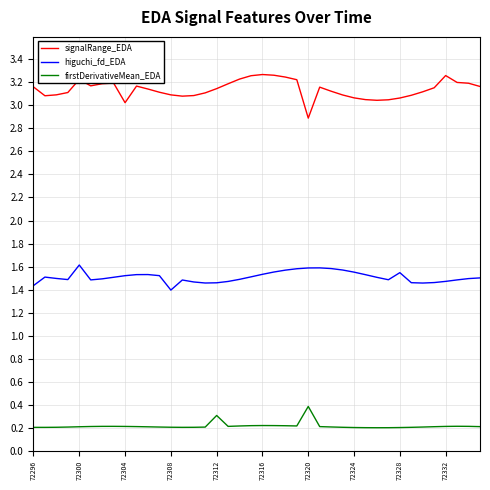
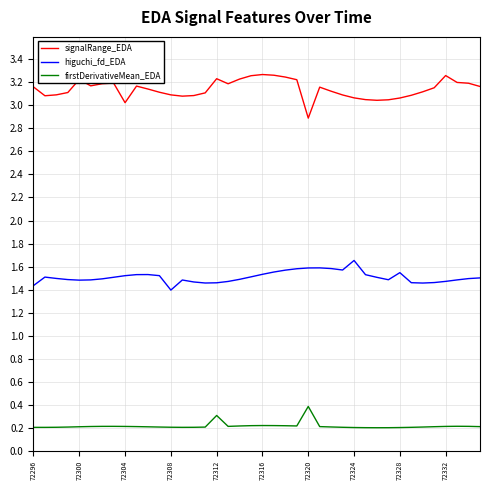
higuchi_fd_EDA, 72300: 1.61 -> 1.48
signalRange_EDA, 72312: 3.15 -> 3.23
higuchi_fd_EDA, 72324: 1.55 -> 1.65
